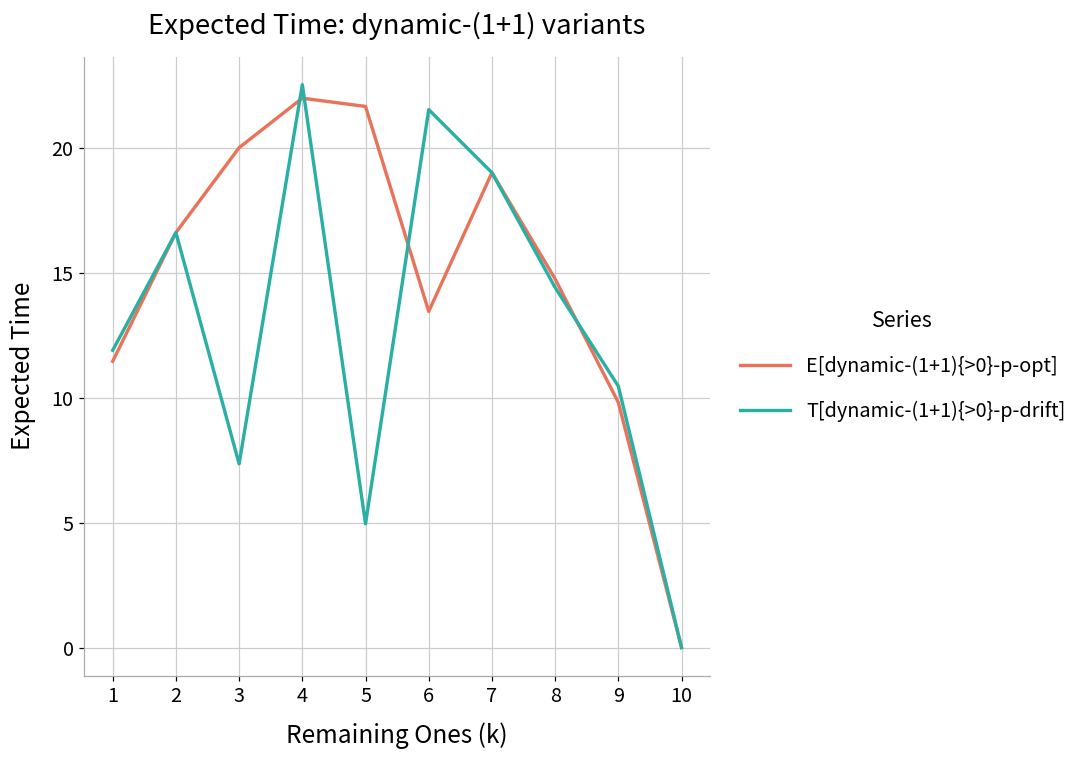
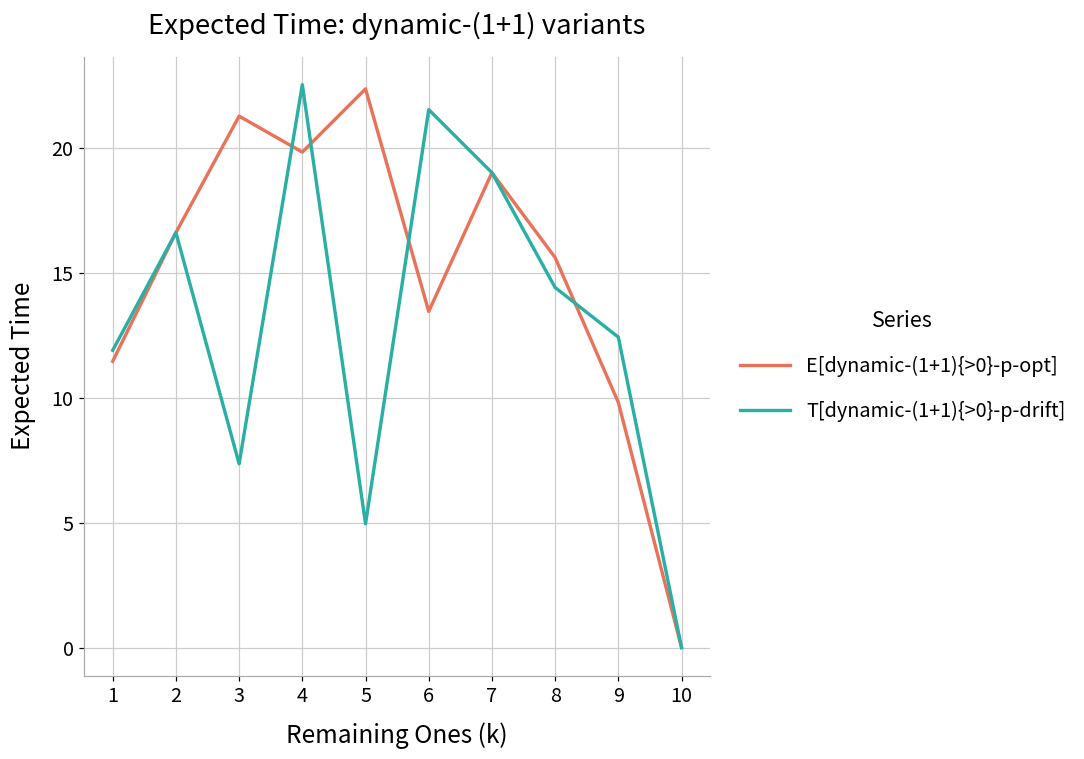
E[dynamic-(1+1){>0}-p-opt], 3: 20.0 -> 21.3
E[dynamic-(1+1){>0}-p-opt], 4: 22.0 -> 19.8
E[dynamic-(1+1){>0}-p-opt], 5: 21.7 -> 22.4
E[dynamic-(1+1){>0}-p-opt], 8: 14.8 -> 15.6
T[dynamic-(1+1){>0}-p-drift], 9: 10.5 -> 12.4
